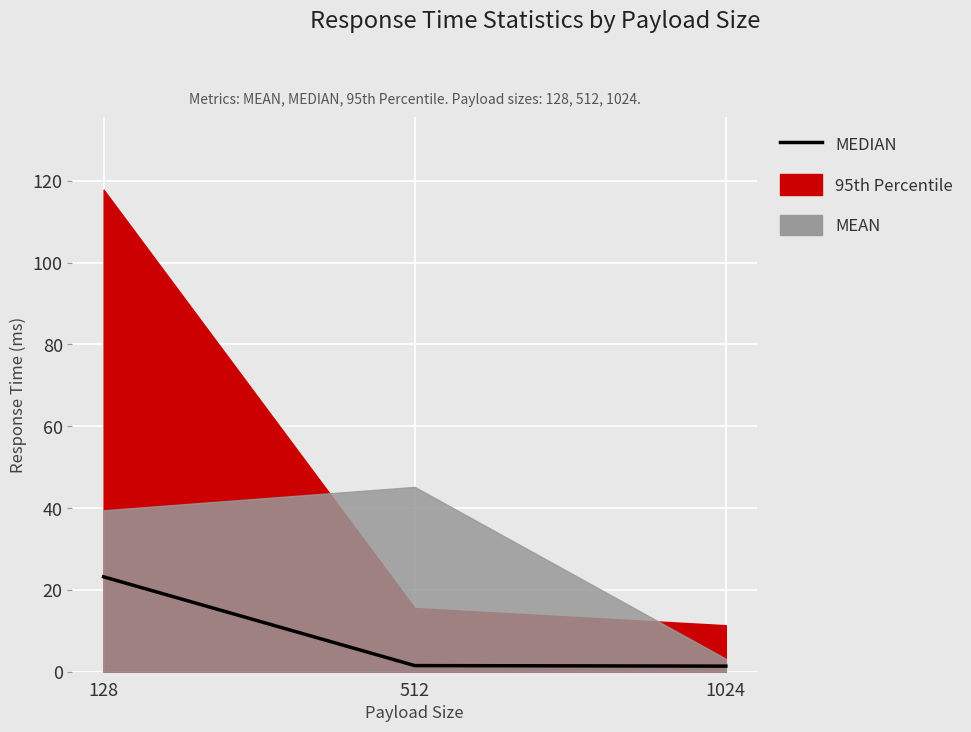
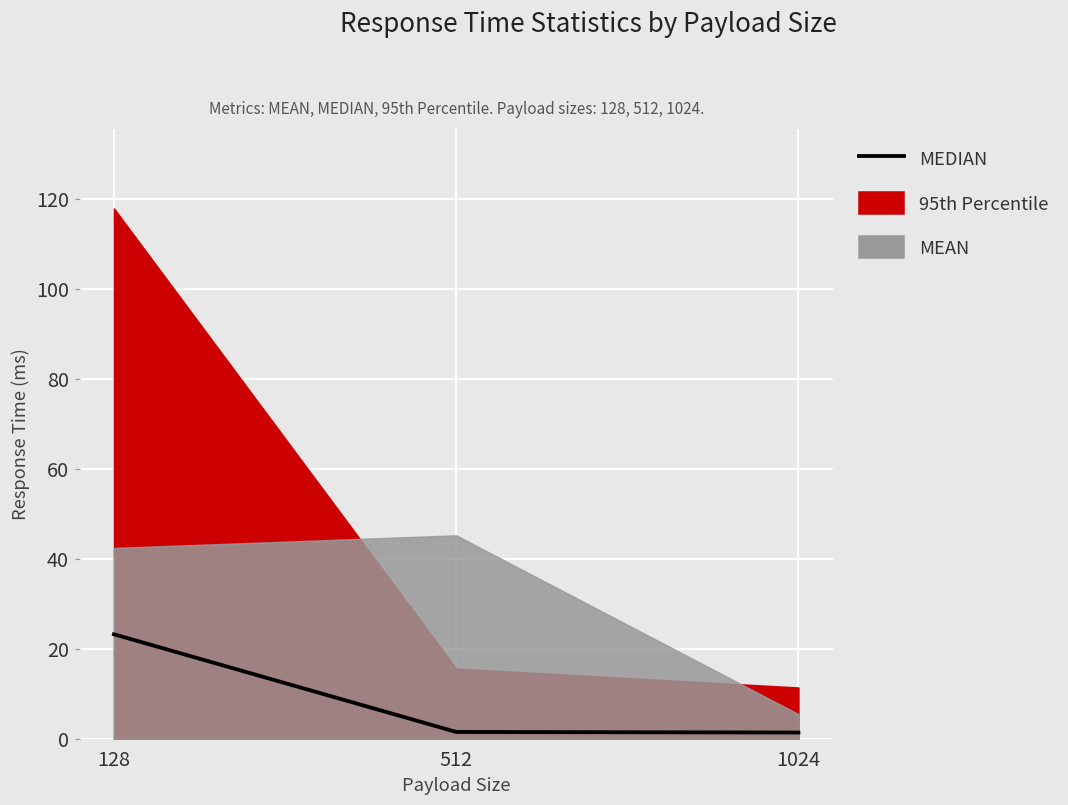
MEAN, 128: 39 -> 42
MEAN, 1024: 3 -> 5
